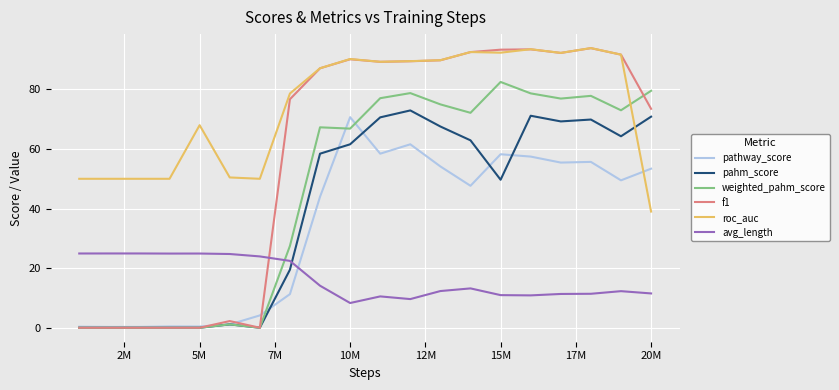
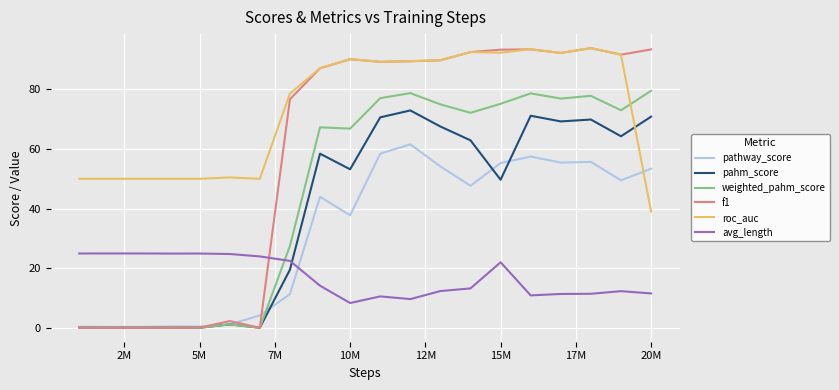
roc_auc, 5M: 68 -> 50
pathway_score, 10M: 71 -> 38
pahm_score, 10M: 62 -> 53
pathway_score, 15M: 58 -> 55
weighted_pahm_score, 15M: 83 -> 75
avg_length, 15M: 11 -> 22
f1, 20M: 73 -> 93
